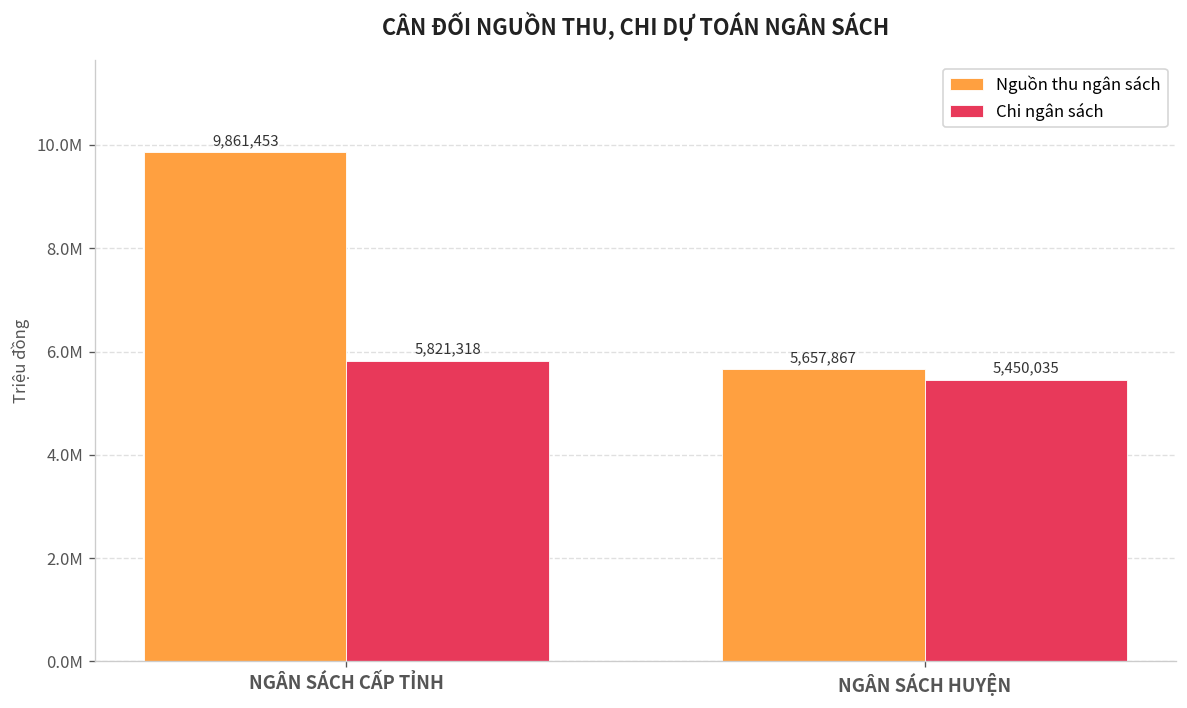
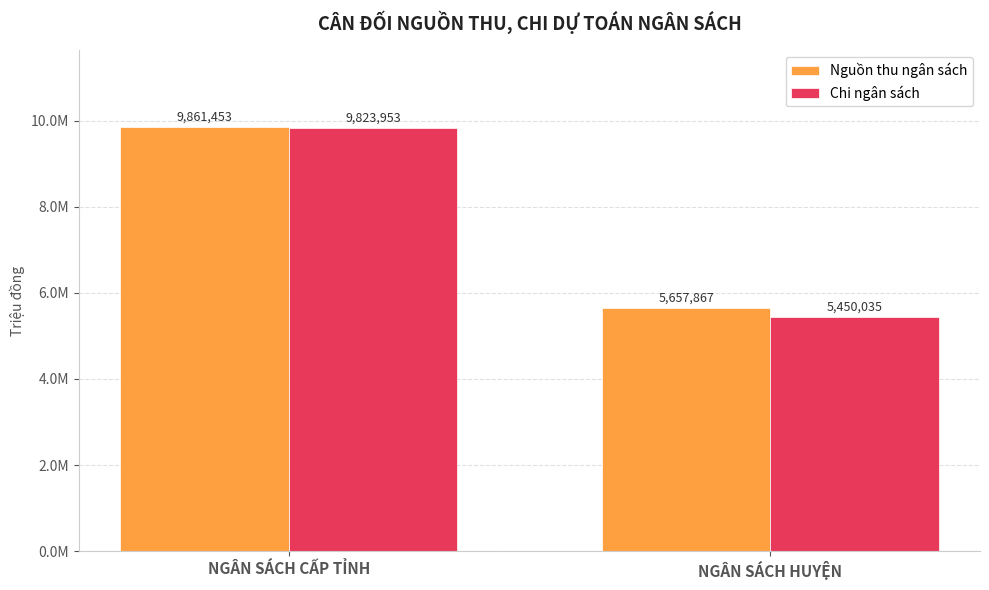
Chi ngân sách, NGÂN SÁCH CẤP TỈNH: 5,821,318 -> 9,823,953
